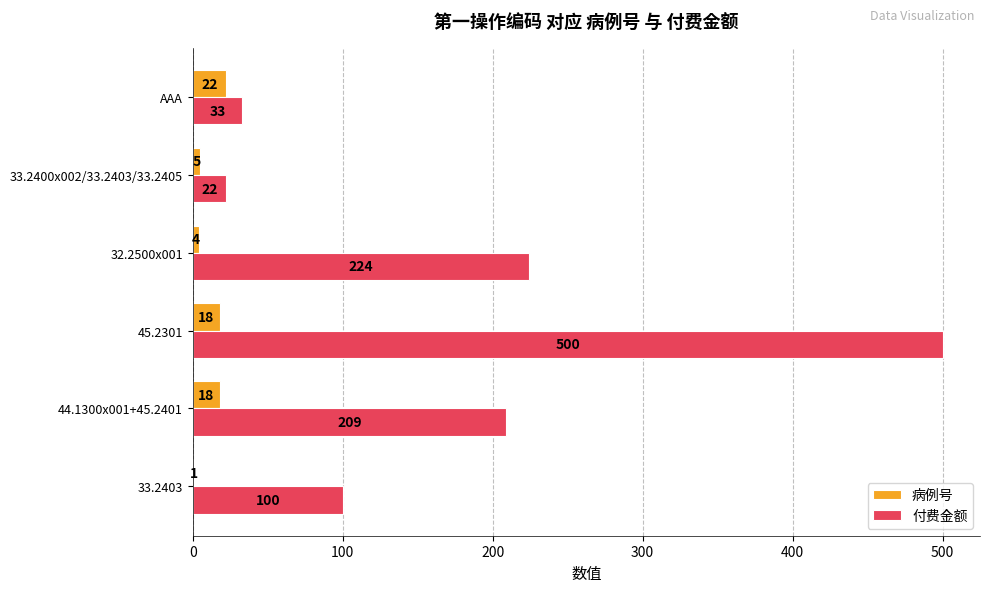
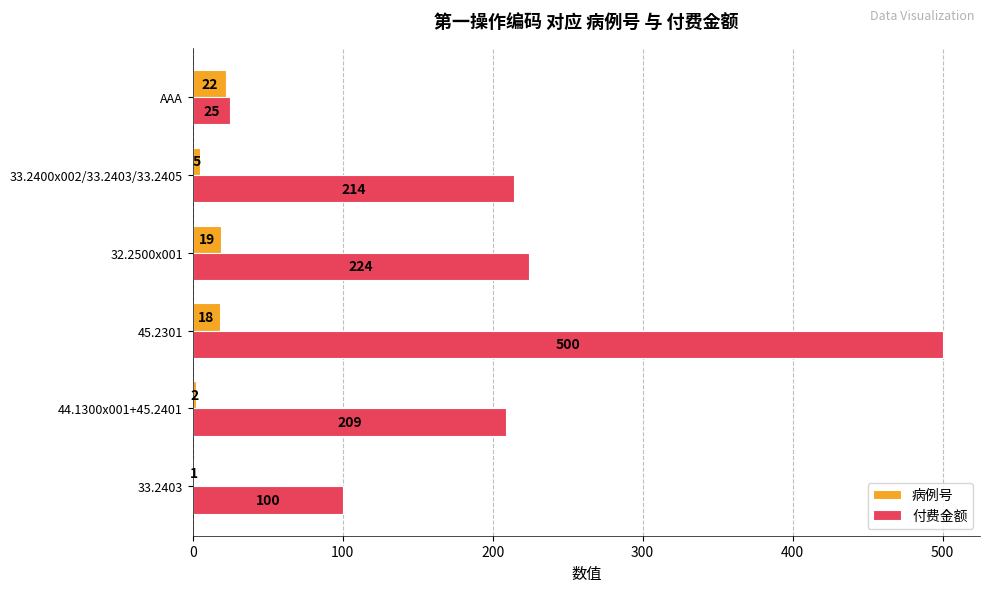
付费金额, AAA: 33 -> 25
付费金额, 33.2400x002/33.2403/33.2405: 22 -> 214
病例号, 32.2500x001: 4 -> 19
病例号, 44.1300x001+45.2401: 18 -> 2
